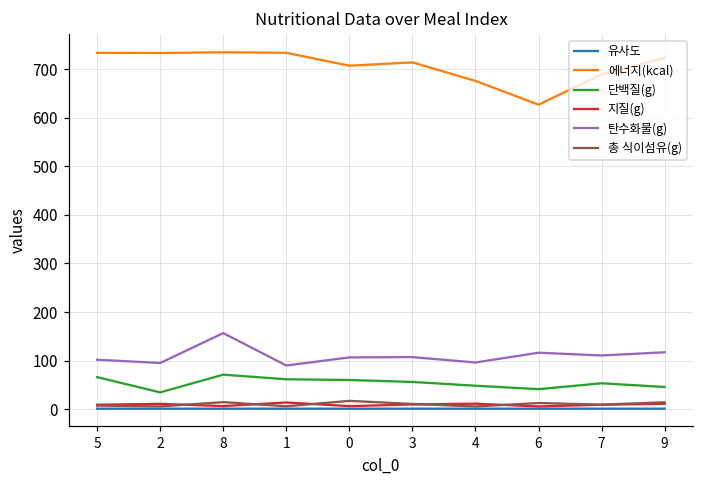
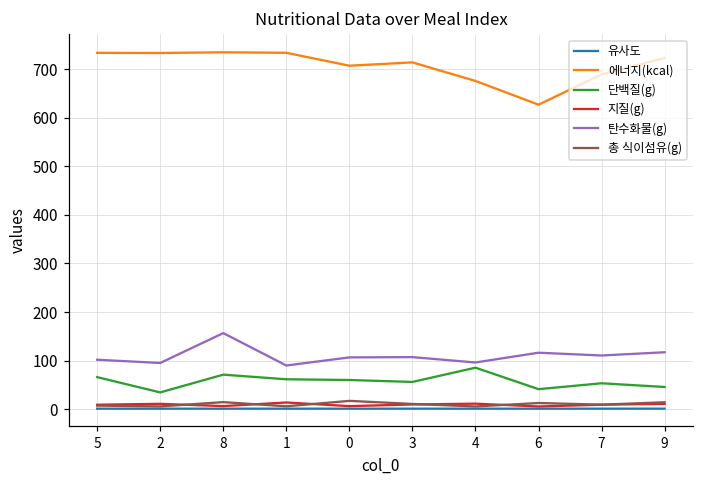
단백질(g), 4: 50 -> 90
